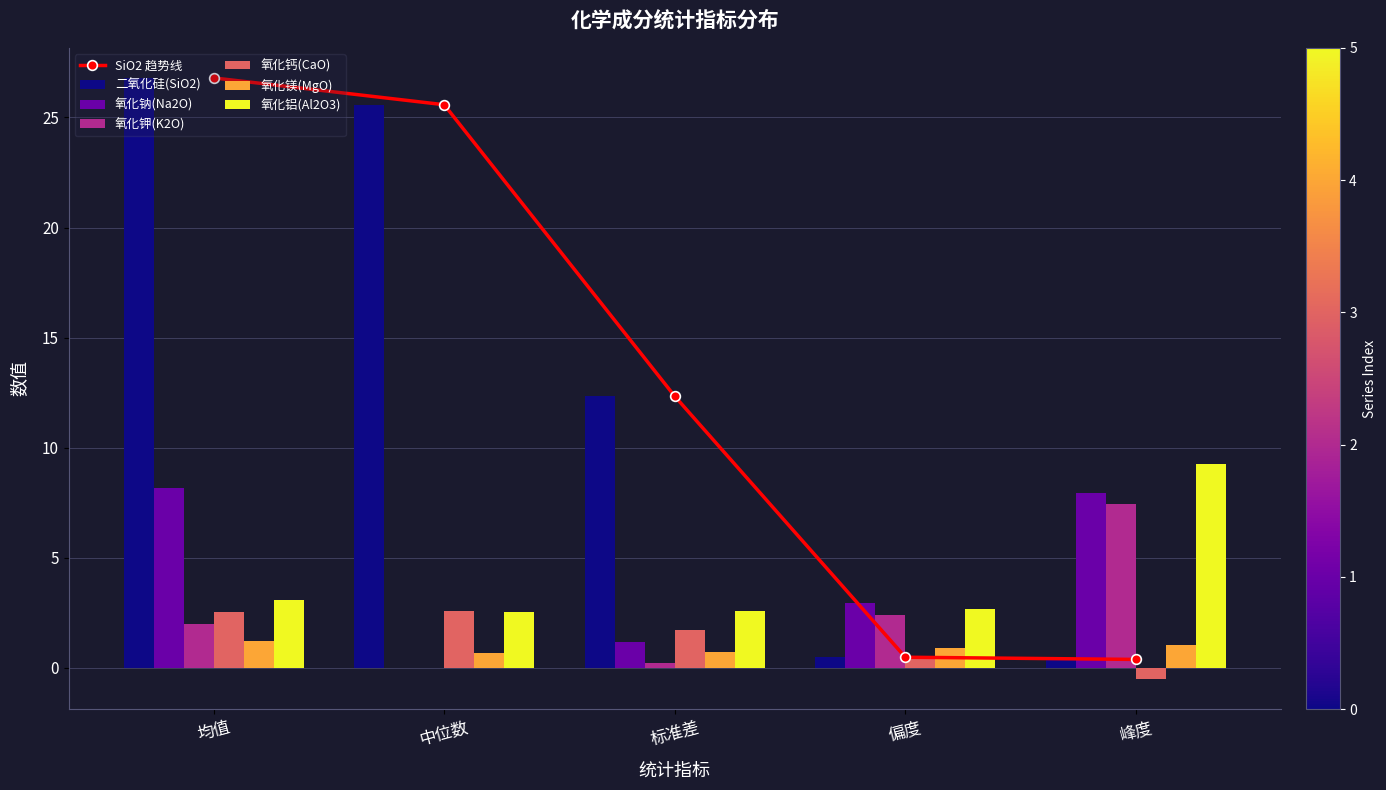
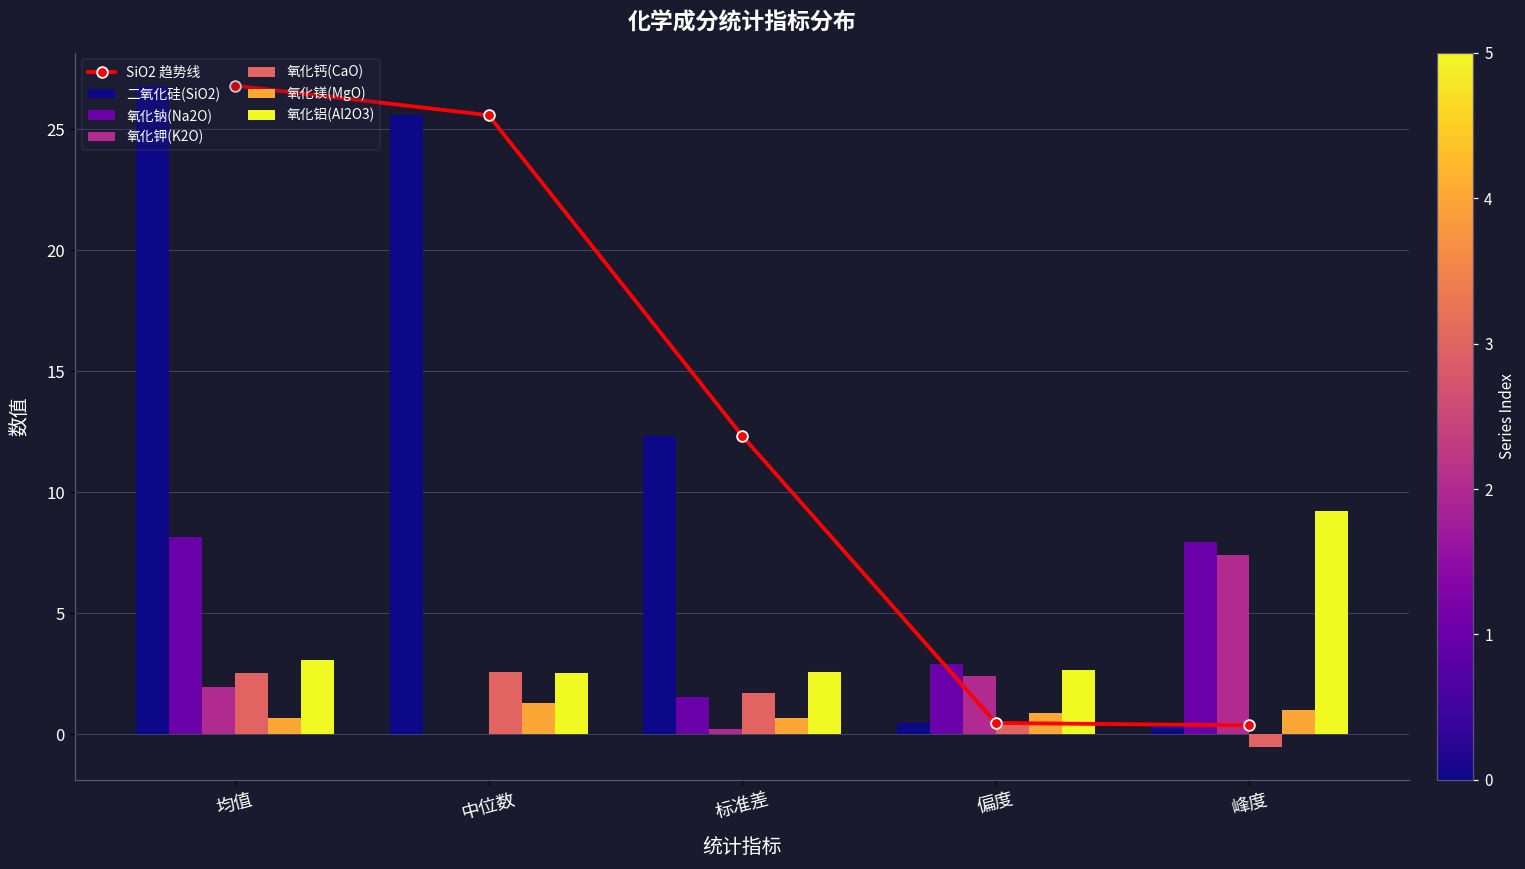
氧化镁(MgO), 均值: 1.2 -> 0.7
氧化镁(MgO), 中位数: 0.7 -> 1.3
氧化钠(Na2O), 标准差: 1.2 -> 1.5
